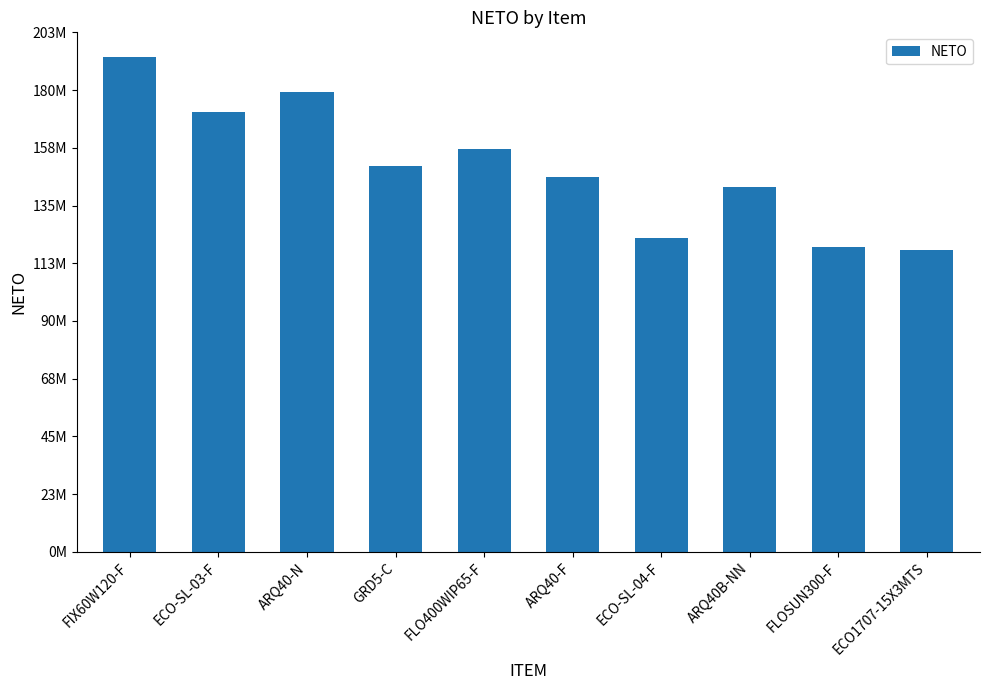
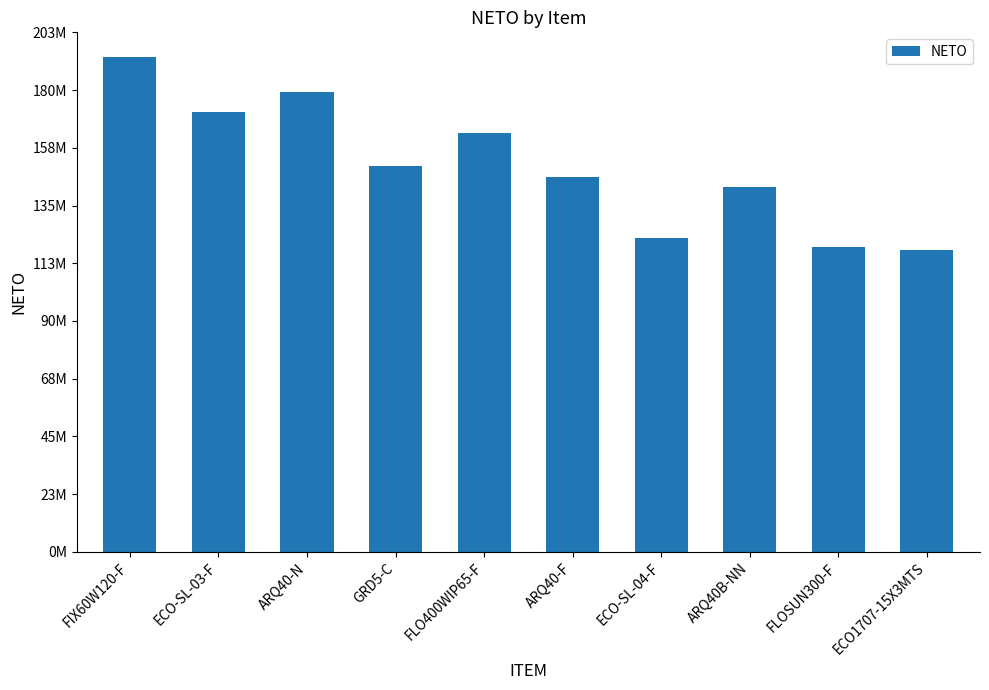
FLO400WIP65-F: 157000000 -> 164000000
